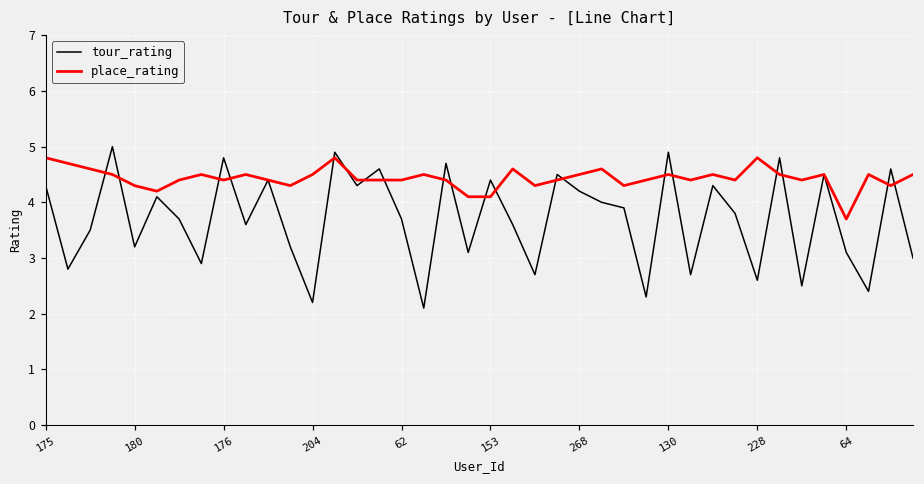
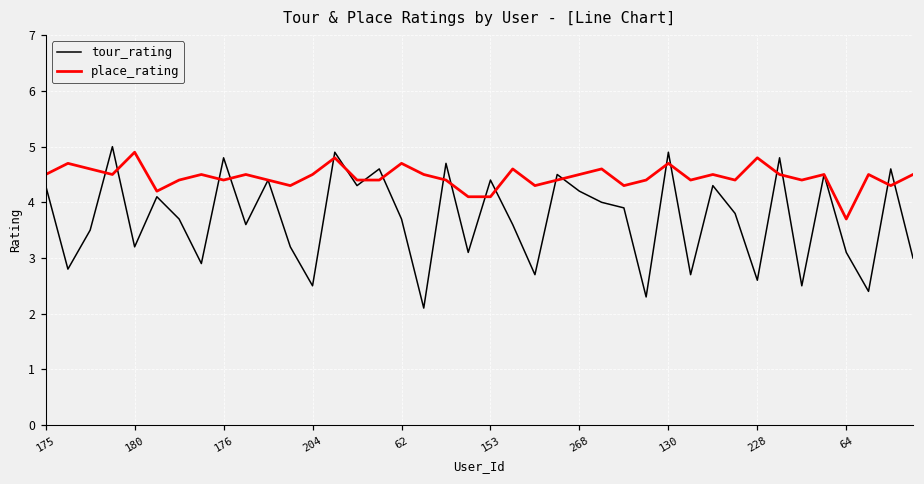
place_rating, 175: 4.8 -> 4.5
place_rating, 180: 4.3 -> 4.9
tour_rating, 204: 2.2 -> 2.5
place_rating, 62: 4.4 -> 4.7
place_rating, 130: 4.5 -> 4.7
